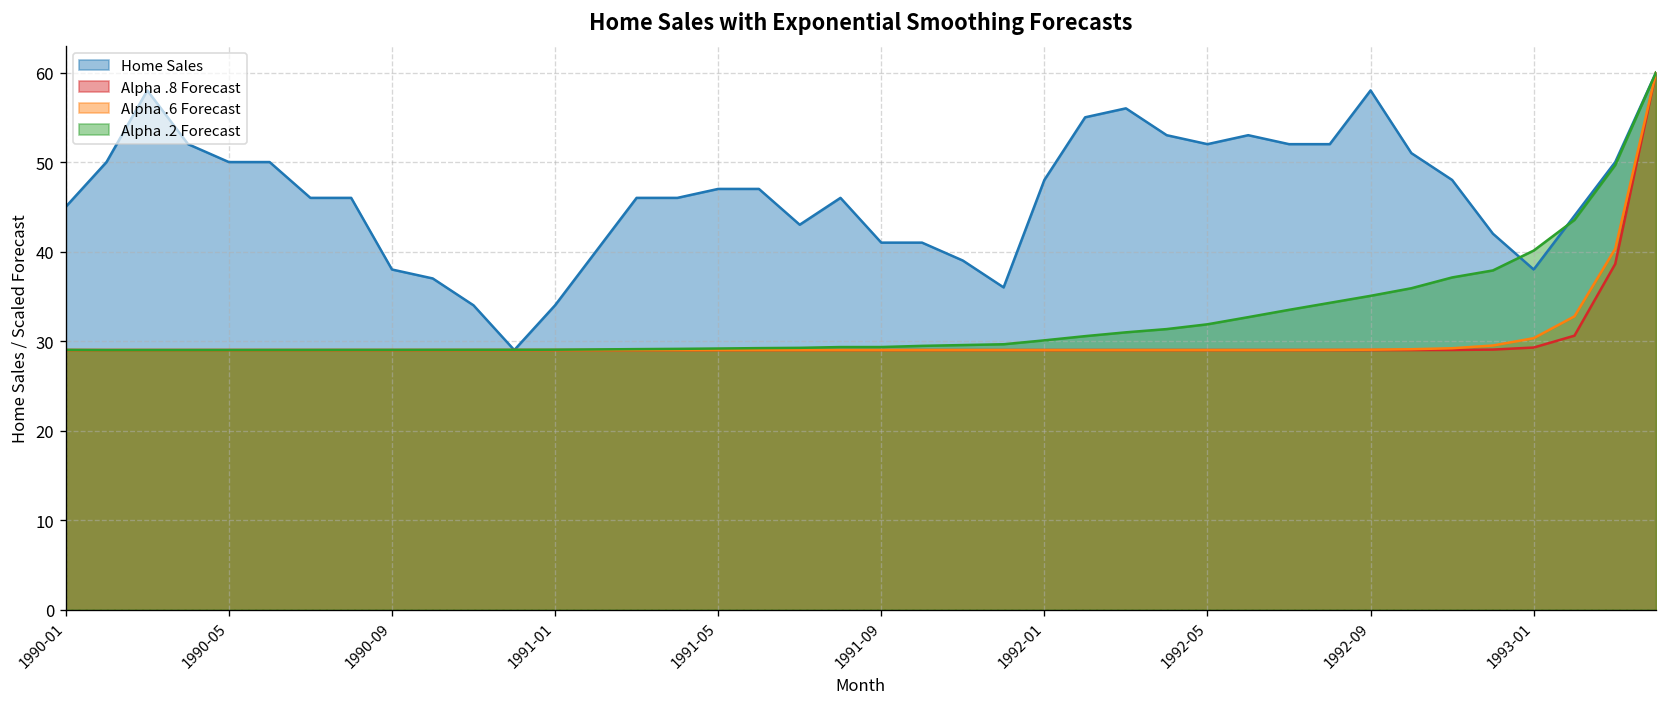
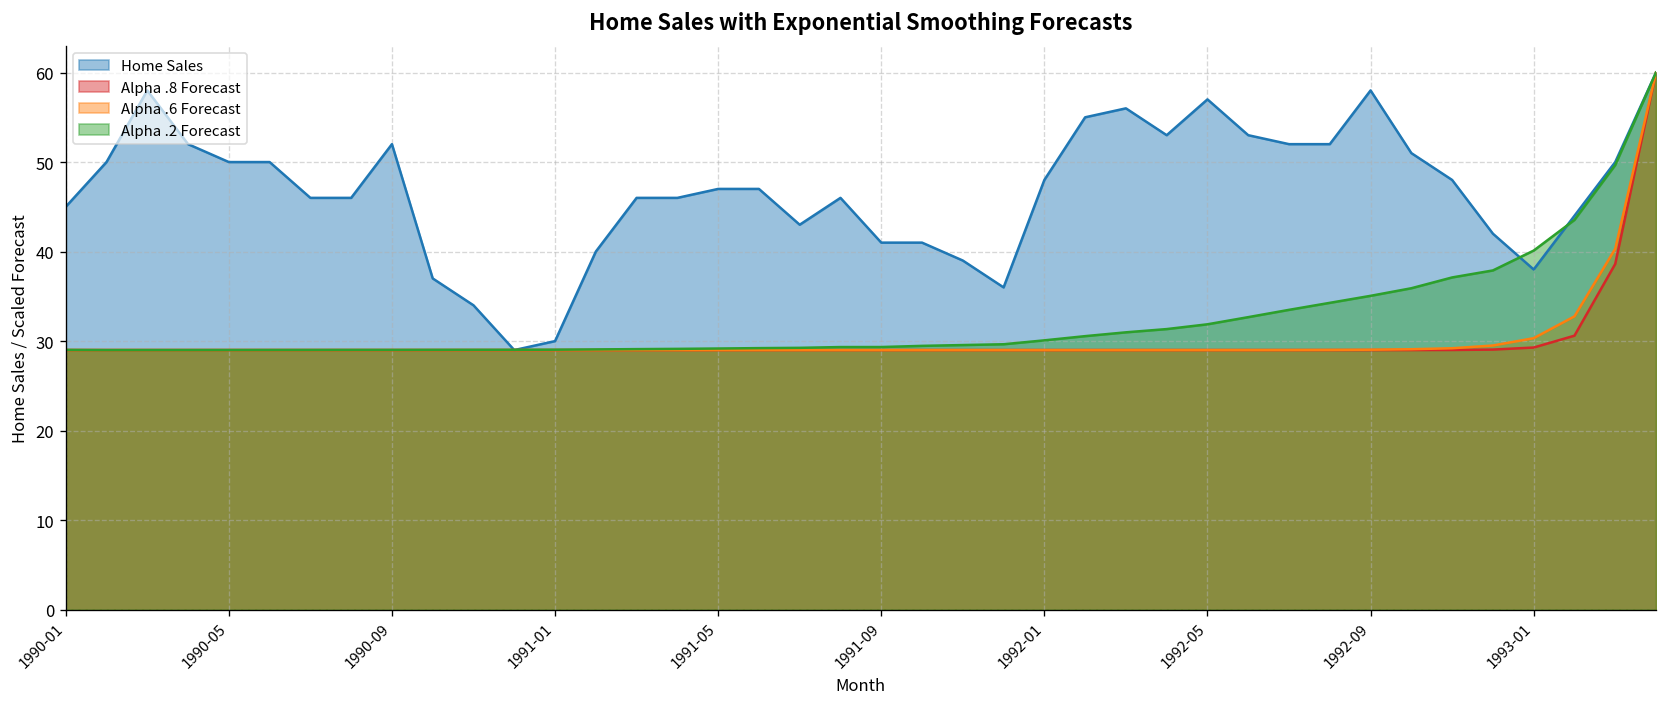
Home Sales, 1990-09: 38 -> 52
Home Sales, 1991-01: 34 -> 30
Home Sales, 1992-05: 52 -> 57
